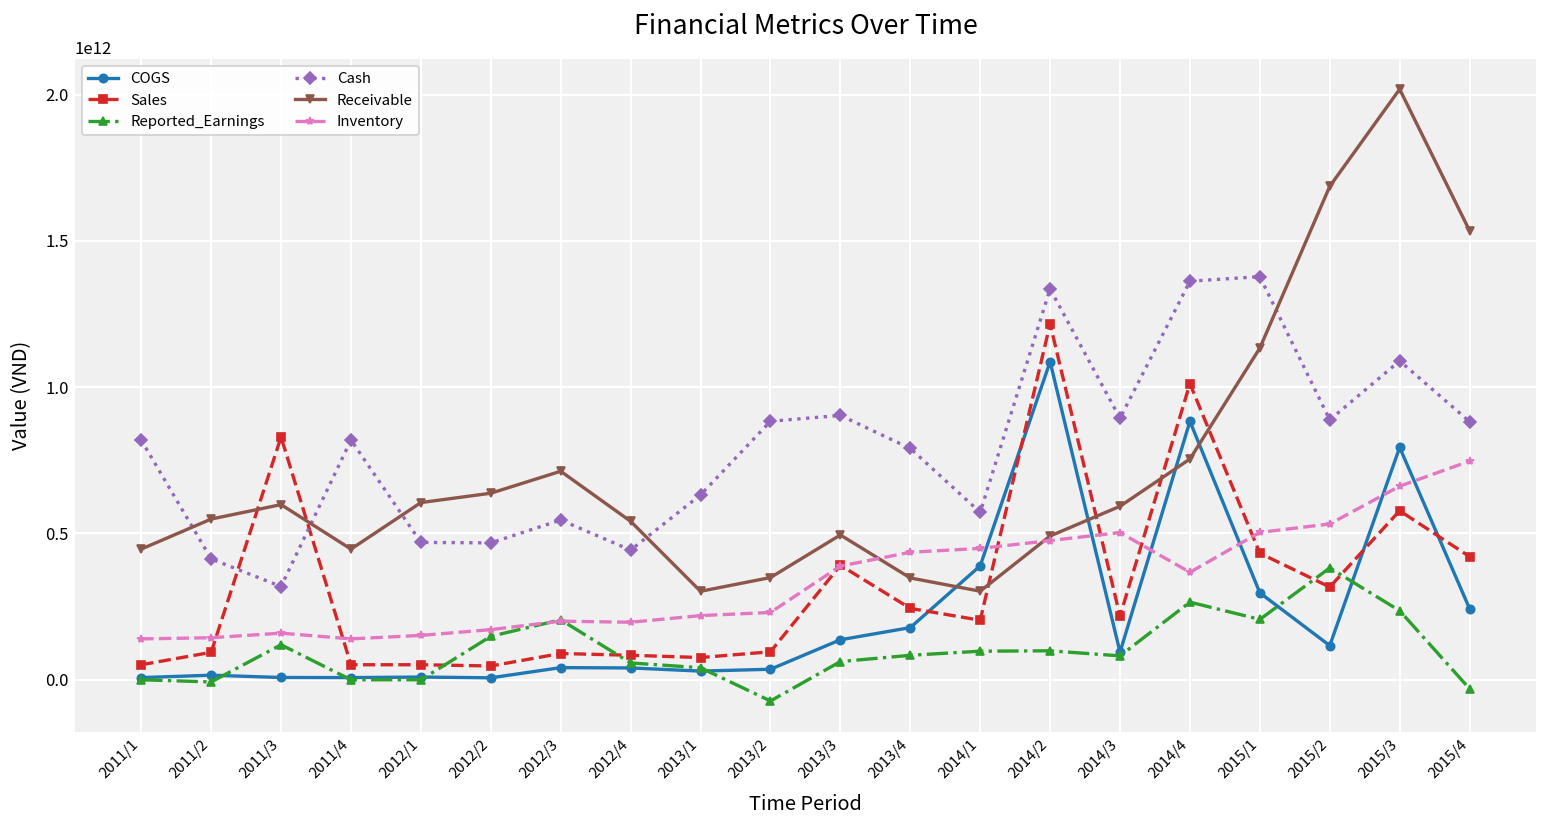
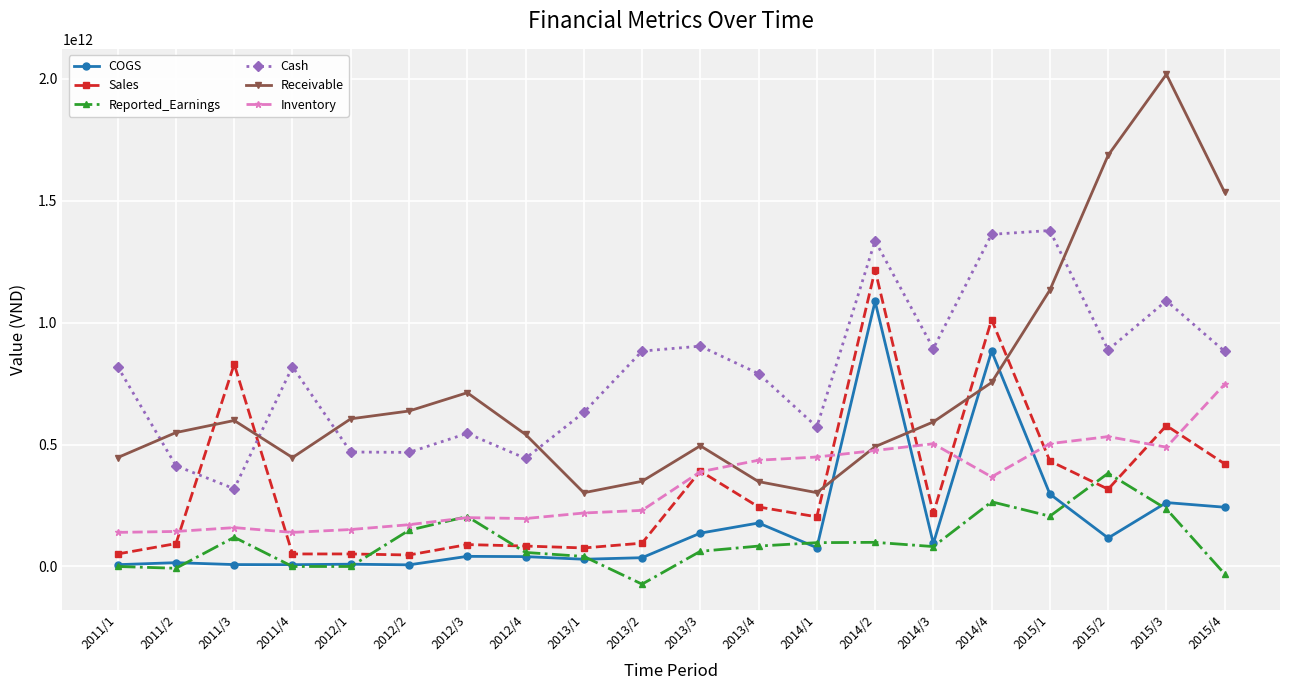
COGS, 2014/1: 390000000000 -> 80000000000
COGS, 2015/3: 790000000000 -> 260000000000
Inventory, 2015/3: 660000000000 -> 490000000000
